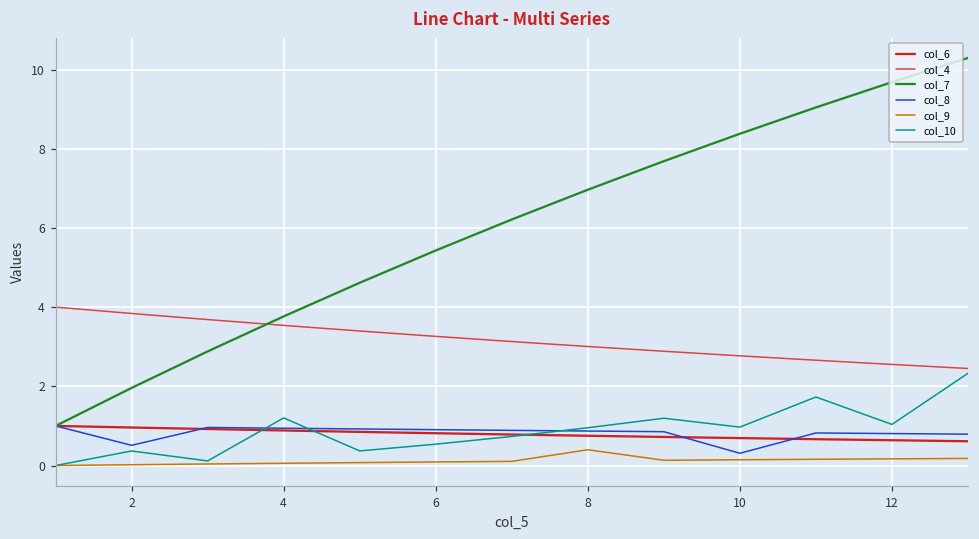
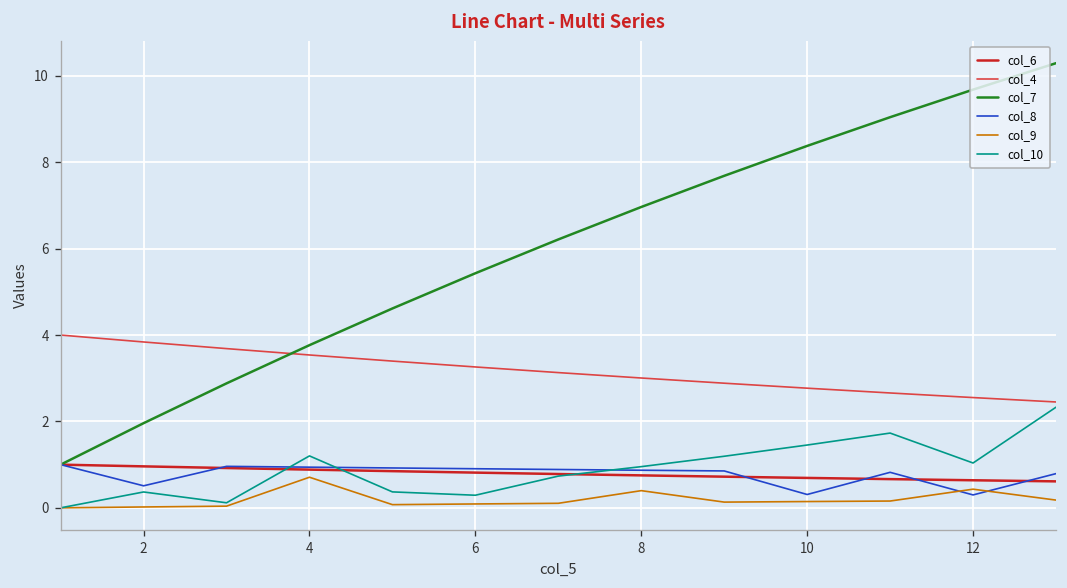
col_9, 4: 0.1 -> 0.7
col_10, 6: 0.5 -> 0.3
col_10, 10: 1.0 -> 1.5
col_8, 12: 0.8 -> 0.3
col_9, 12: 0.2 -> 0.4
